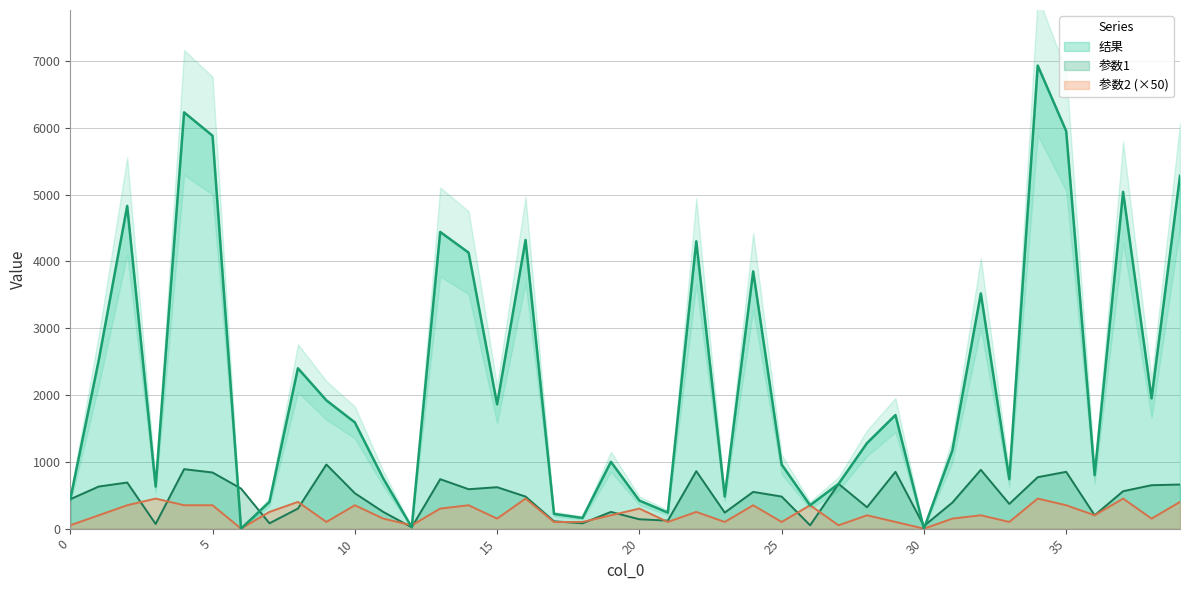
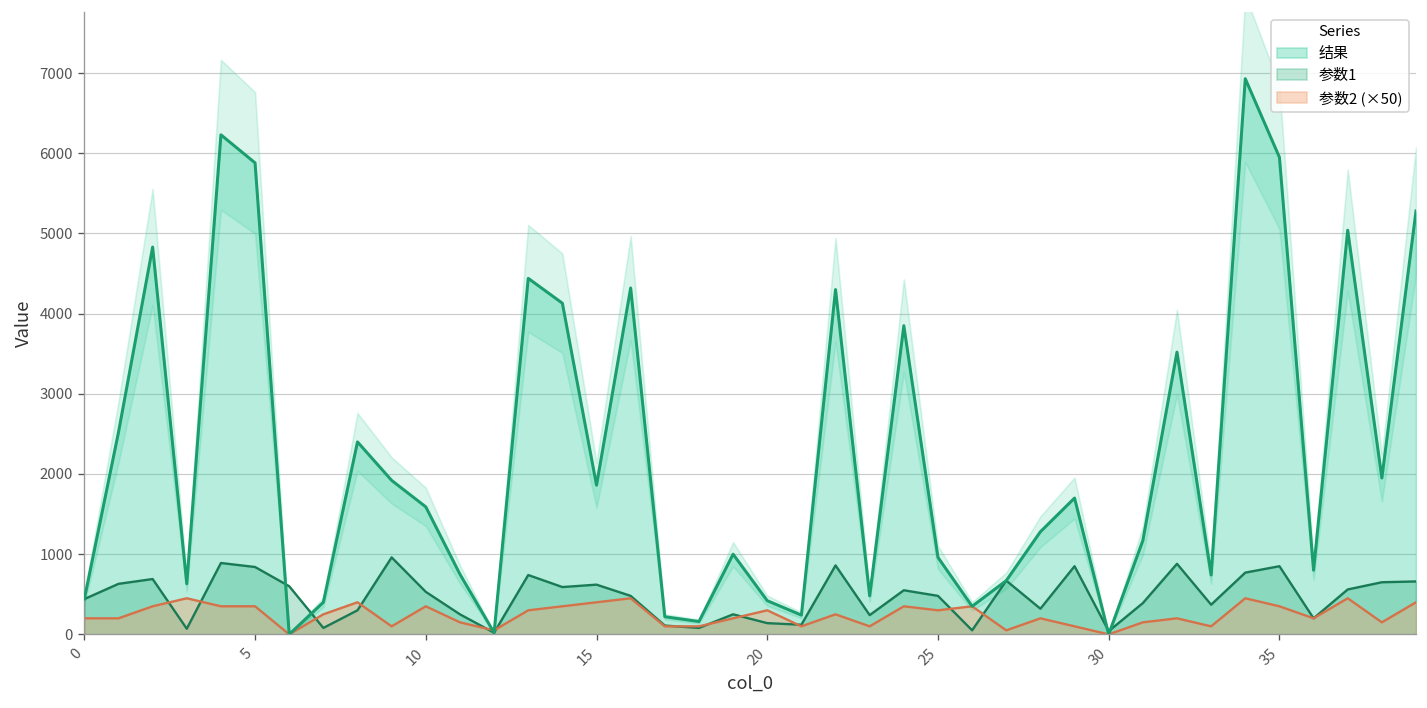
参数2 (×50), 0: 100 -> 200
参数2 (×50), 15: 200 -> 400
参数2 (×50), 25: 100 -> 300
